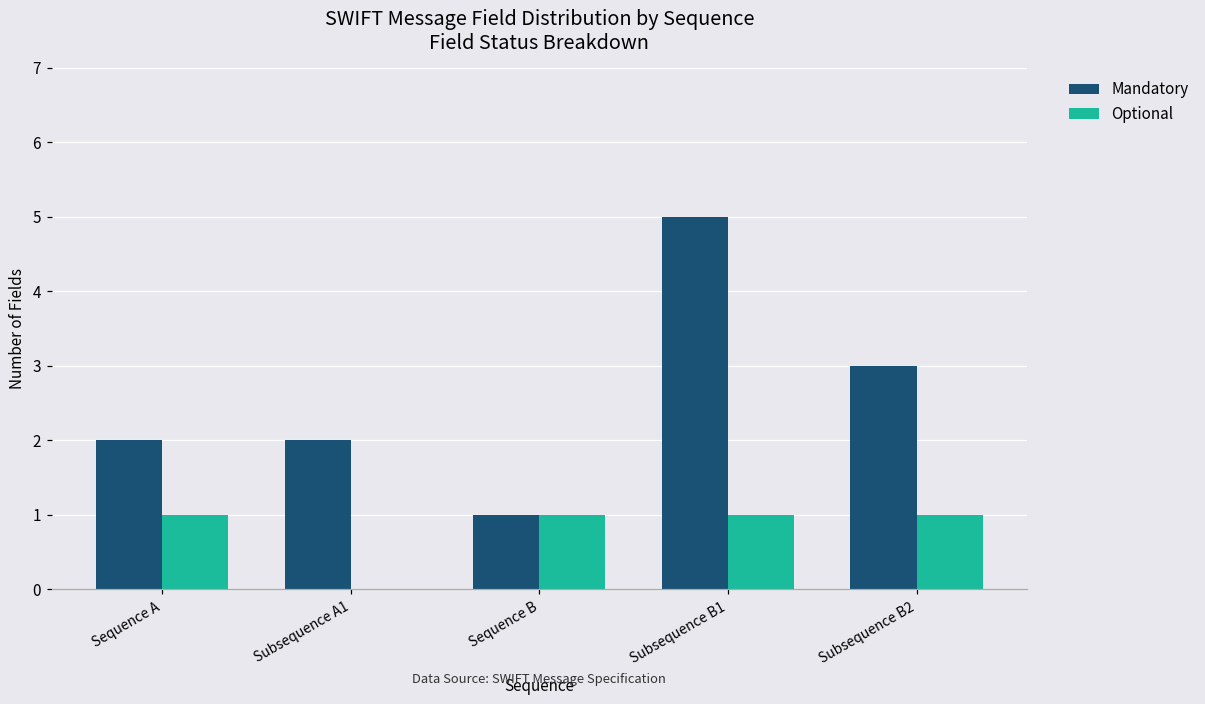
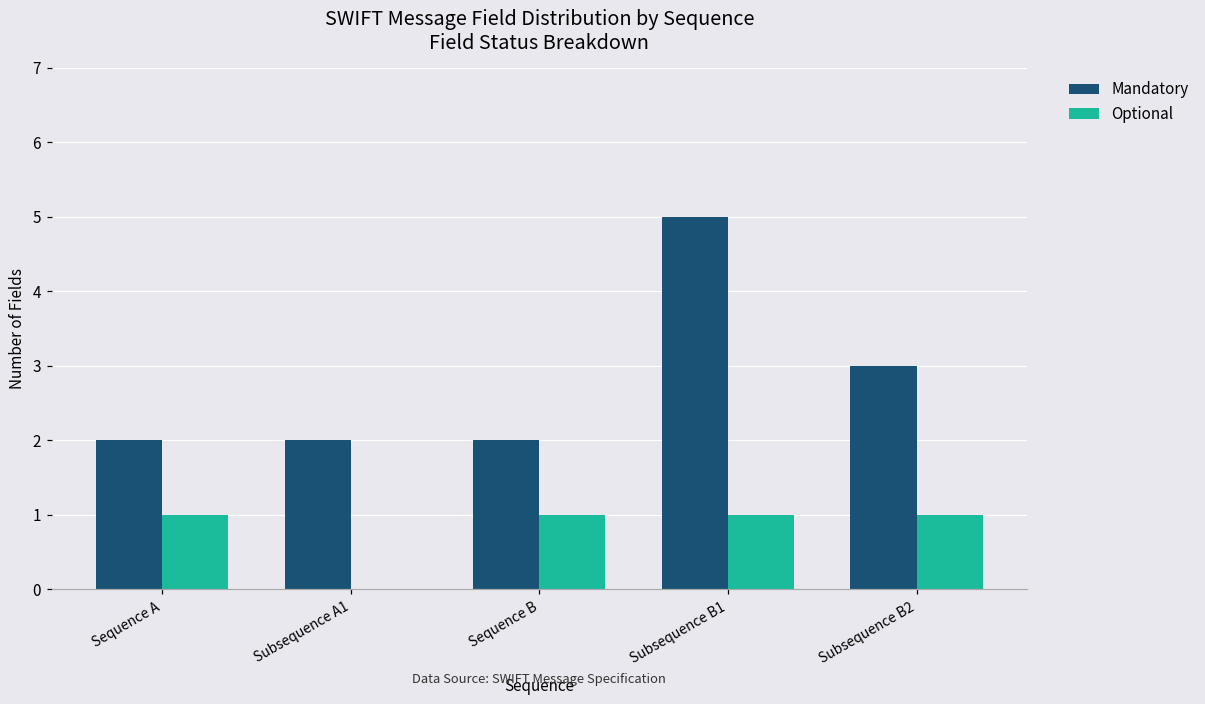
Mandatory, Sequence B: 1 -> 2
